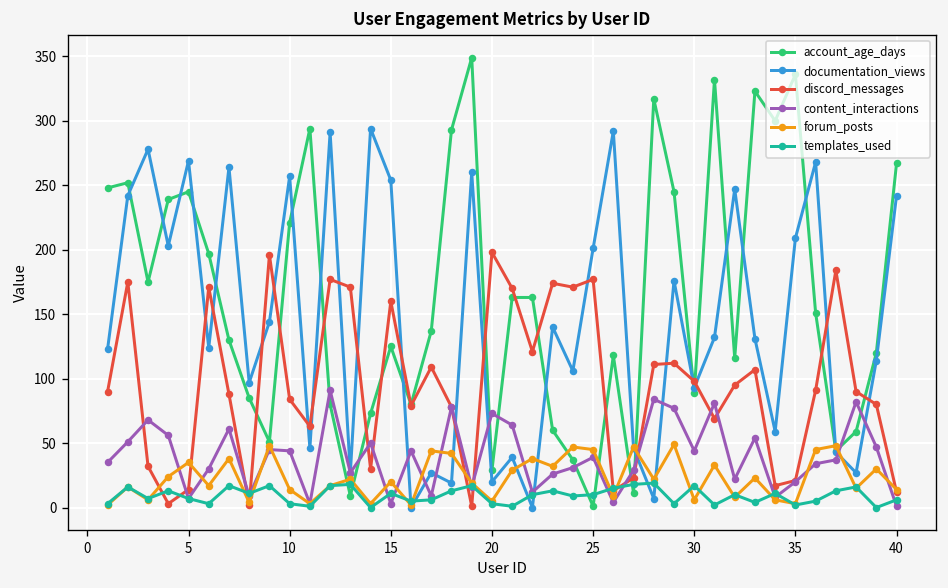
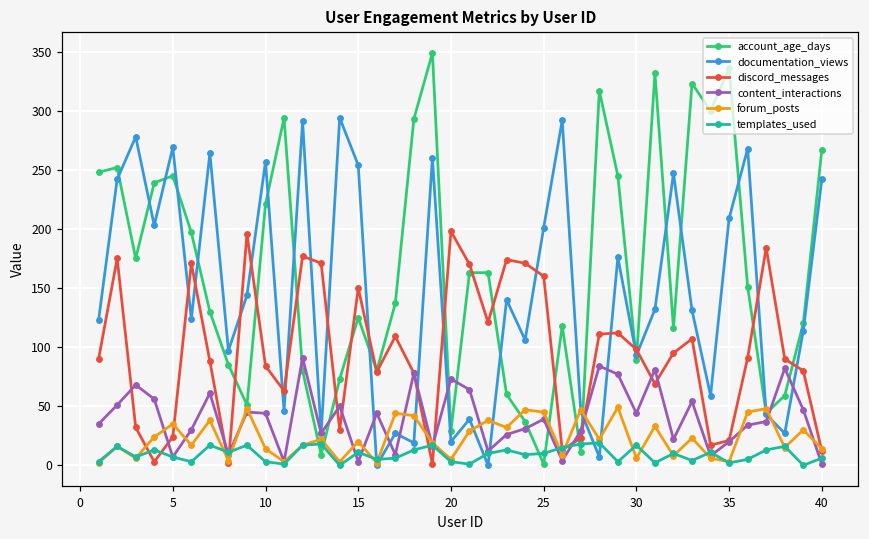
discord_messages, 5: 14 -> 24
discord_messages, 15: 160 -> 150
discord_messages, 25: 177 -> 160
